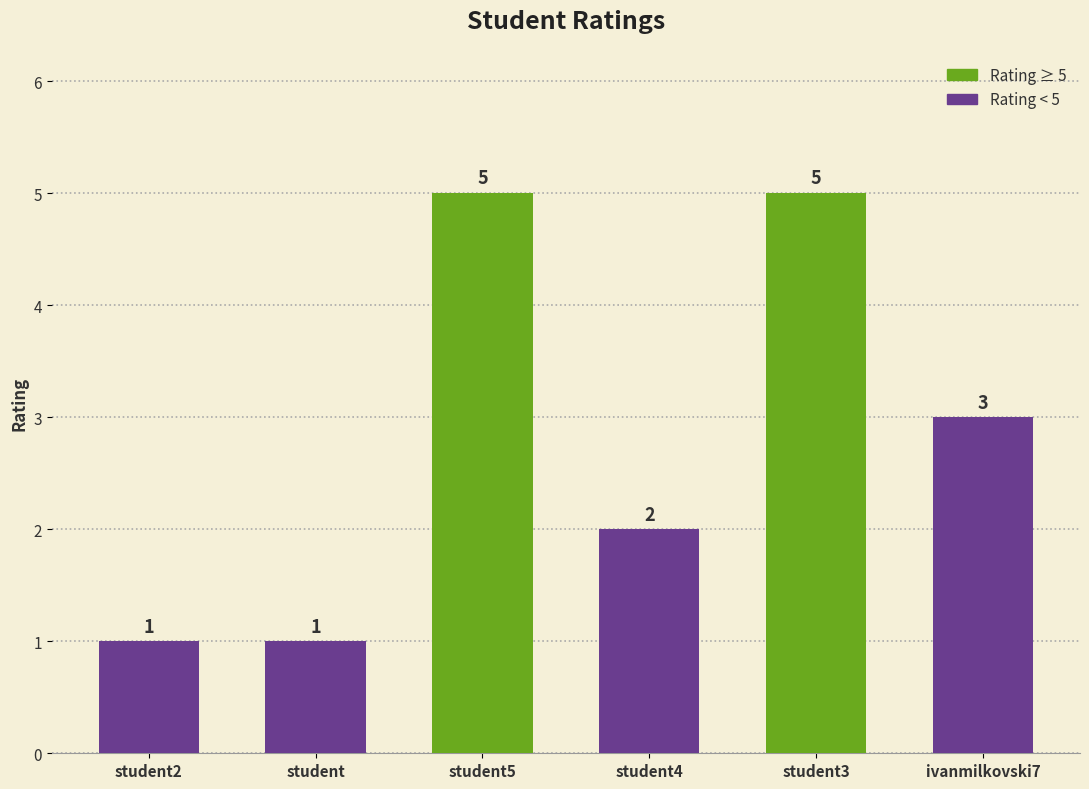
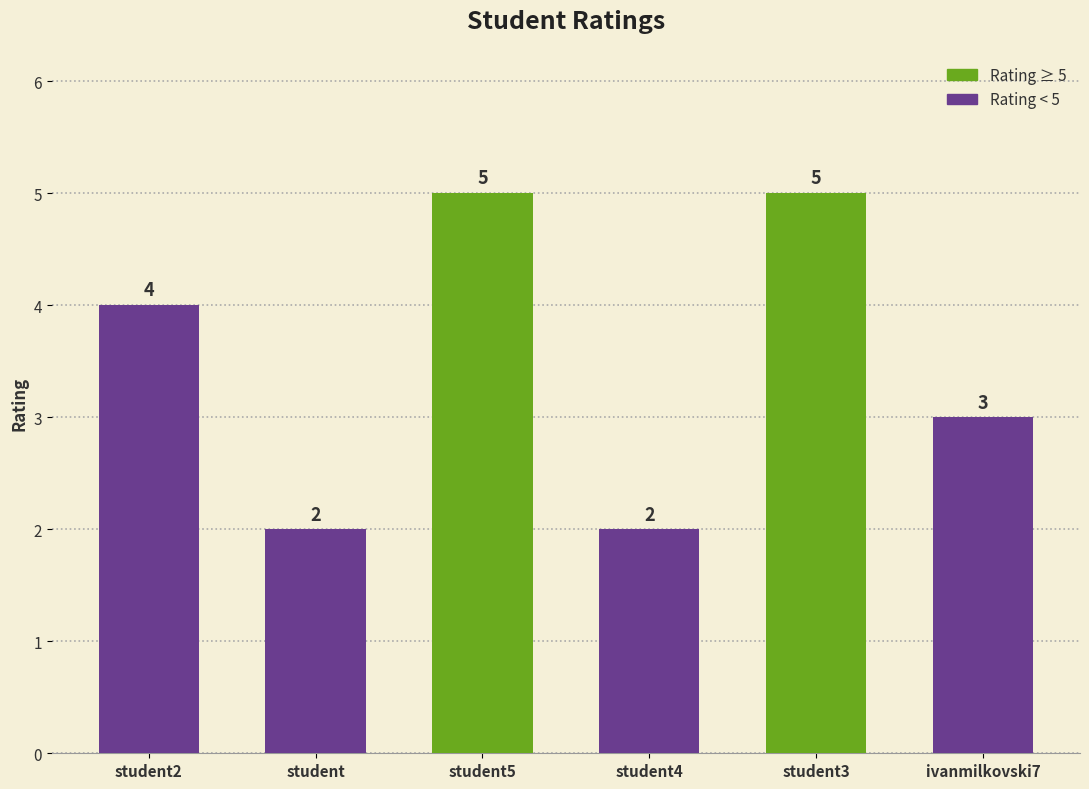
student2: 1 -> 4
student: 1 -> 2
